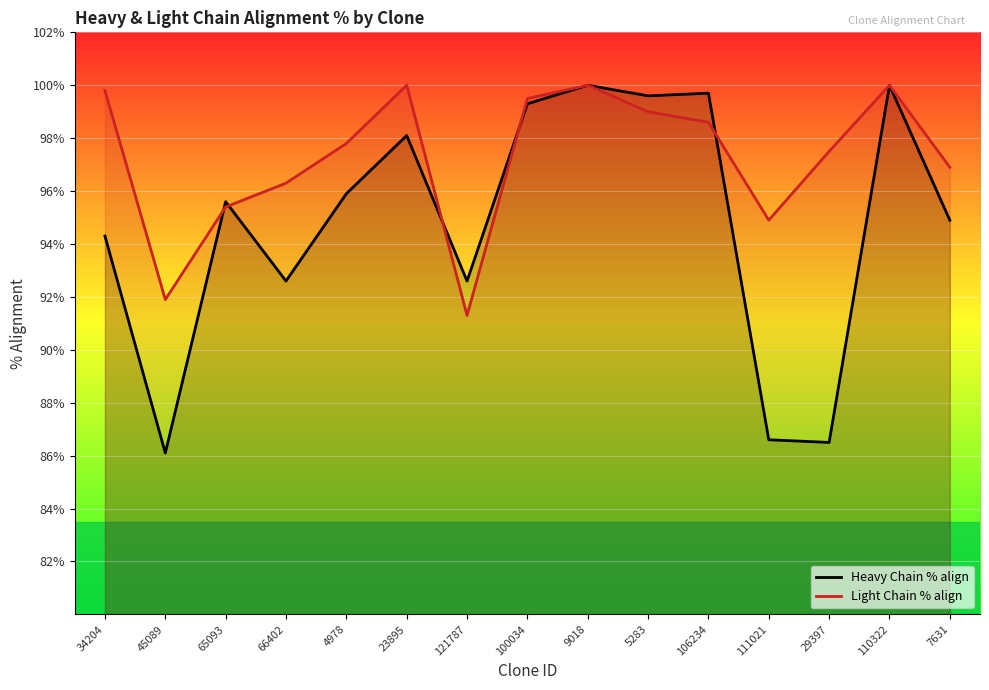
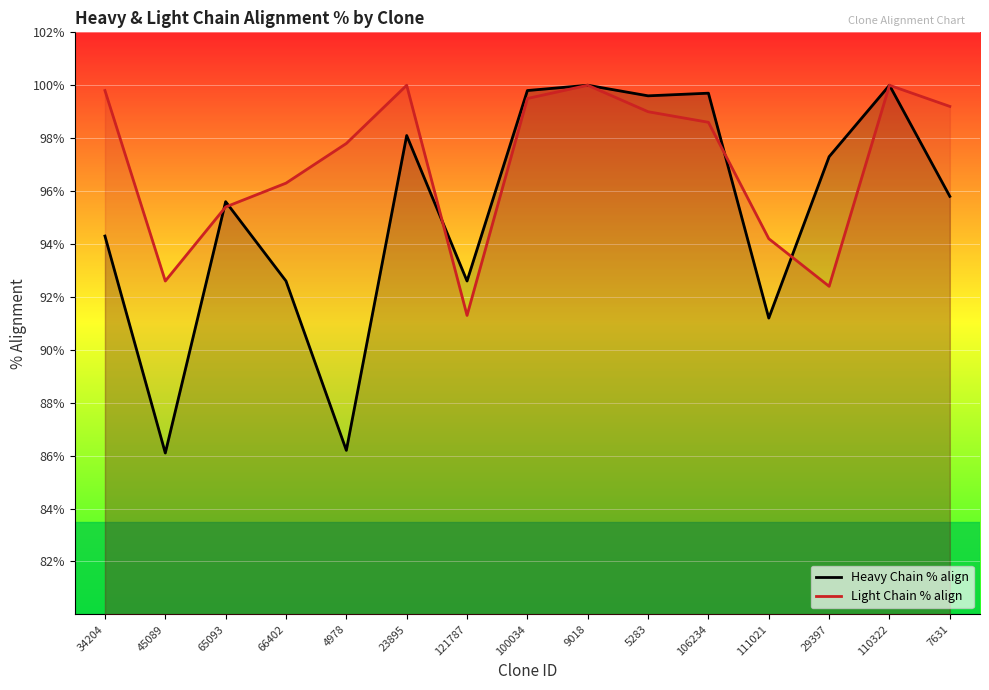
Light Chain % align, 45089: 91.9% -> 92.6%
Heavy Chain % align, 4978: 95.9% -> 86.2%
Heavy Chain % align, 100034: 99.3% -> 99.8%
Heavy Chain % align, 111021: 86.6% -> 91.2%
Light Chain % align, 111021: 94.9% -> 94.2%
Heavy Chain % align, 29397: 86.5% -> 97.3%
Light Chain % align, 29397: 97.5% -> 92.4%
Heavy Chain % align, 7631: 94.9% -> 95.8%
Light Chain % align, 7631: 96.9% -> 99.2%
